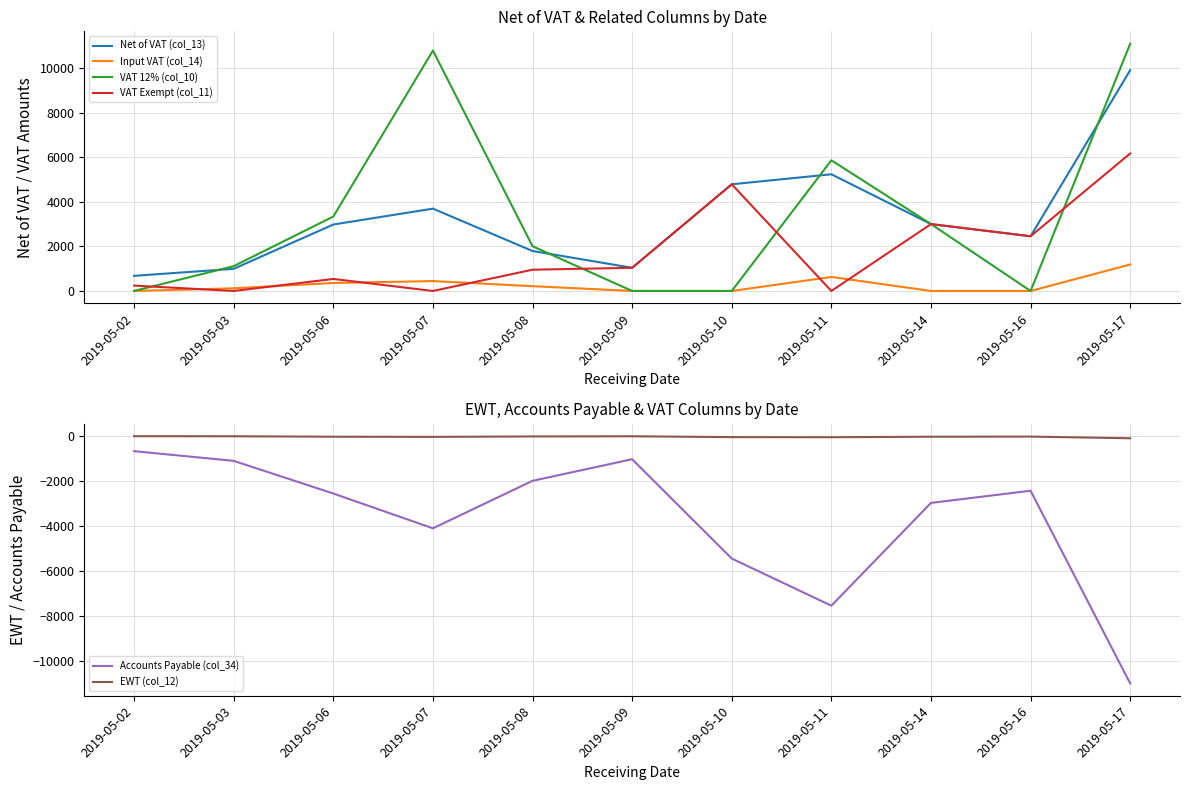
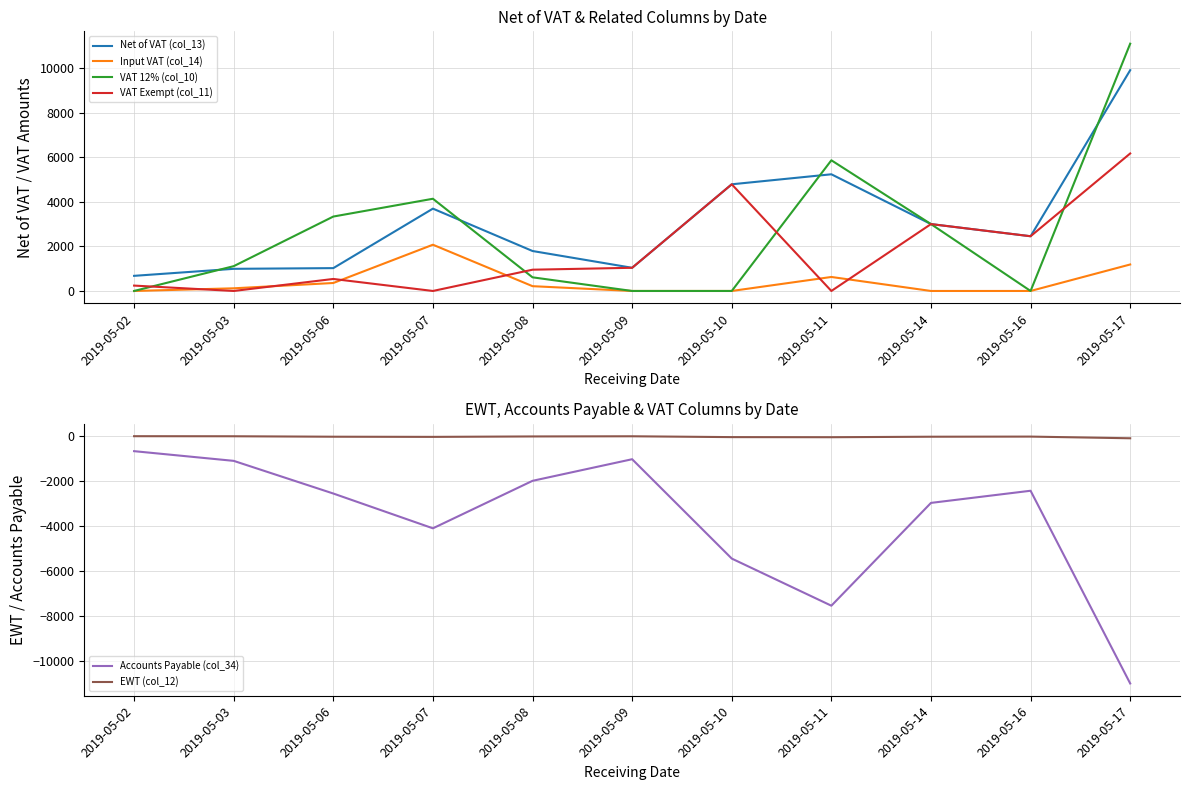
Net of VAT & Related Columns by Date, Net of VAT (col_13), 2019-05-06: 3000 -> 1000
Net of VAT & Related Columns by Date, Input VAT (col_14), 2019-05-07: 400 -> 2100
Net of VAT & Related Columns by Date, VAT 12% (col_10), 2019-05-07: 10800 -> 4100
Net of VAT & Related Columns by Date, VAT 12% (col_10), 2019-05-08: 2000 -> 600
